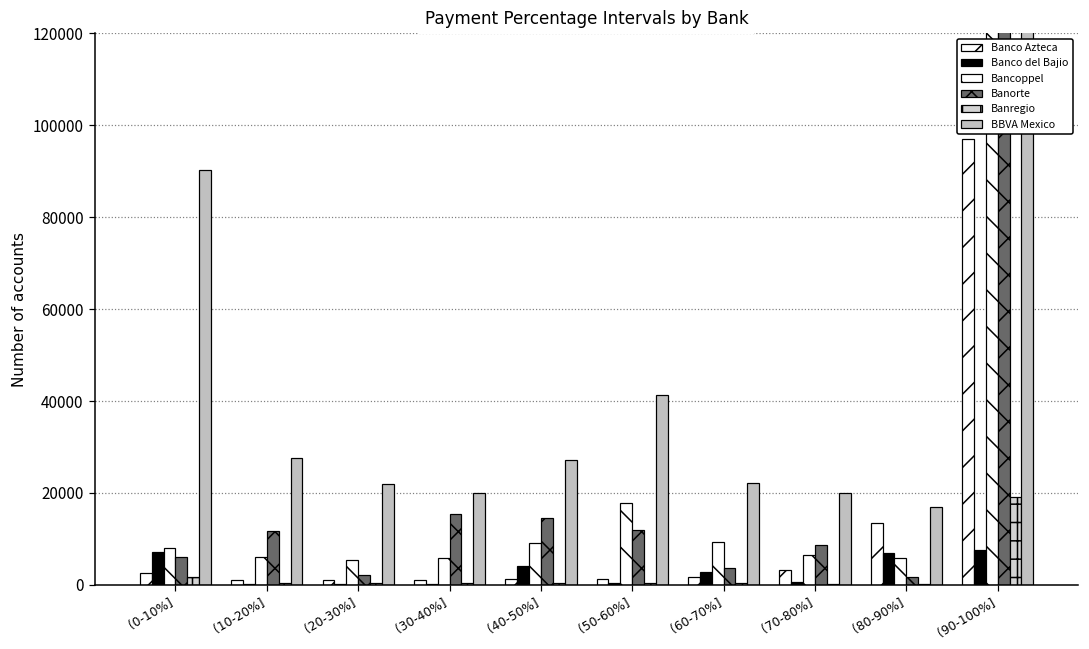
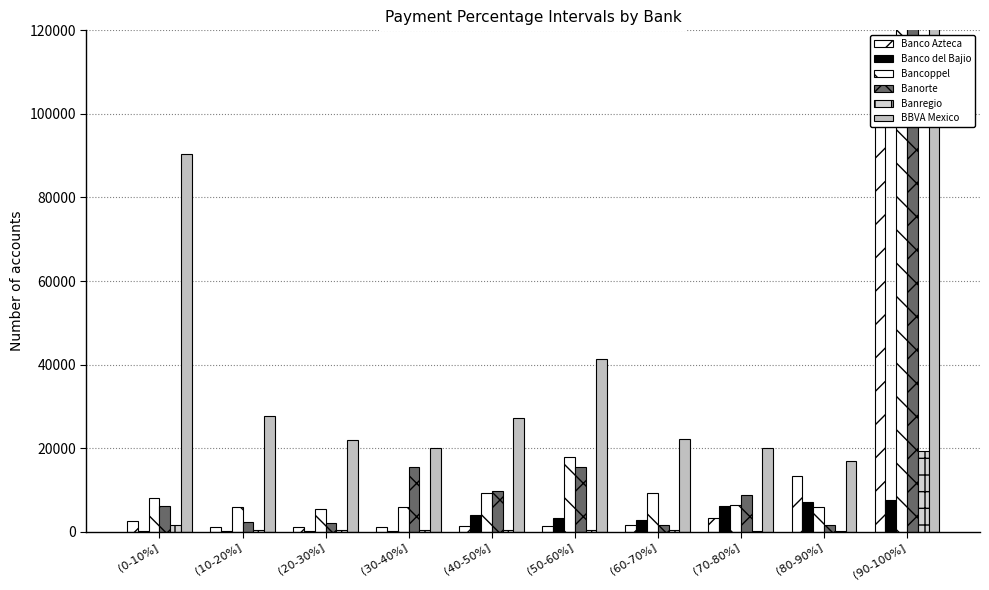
Banco del Bajio, (0-10%]: 7000 -> 0
Banorte, (10-20%]: 12000 -> 2000
Banorte, (40-50%]: 14000 -> 10000
Banco del Bajio, (50-60%]: 0 -> 3000
Banorte, (50-60%]: 12000 -> 16000
Banorte, (60-70%]: 4000 -> 2000
Banco del Bajio, (70-80%]: 1000 -> 6000
